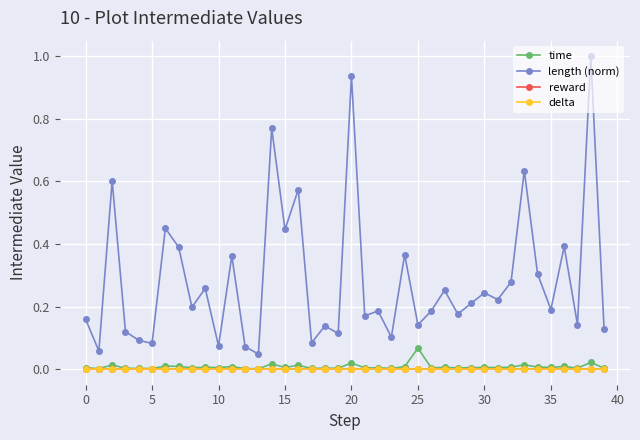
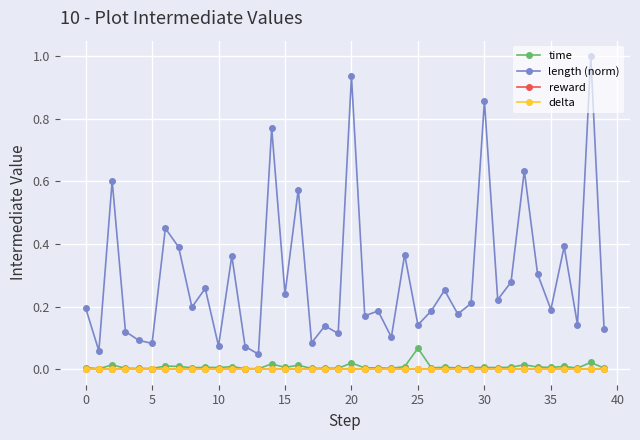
length (norm), 0: 0.16 -> 0.20
length (norm), 15: 0.45 -> 0.24
length (norm), 30: 0.24 -> 0.86
